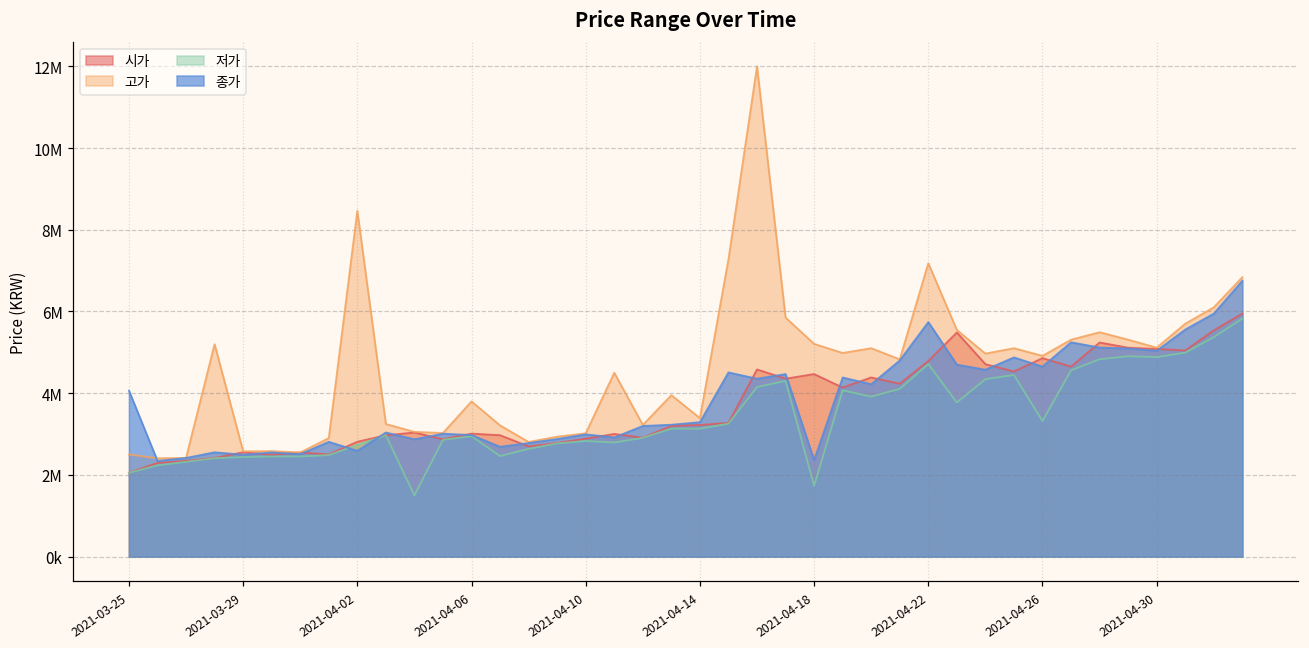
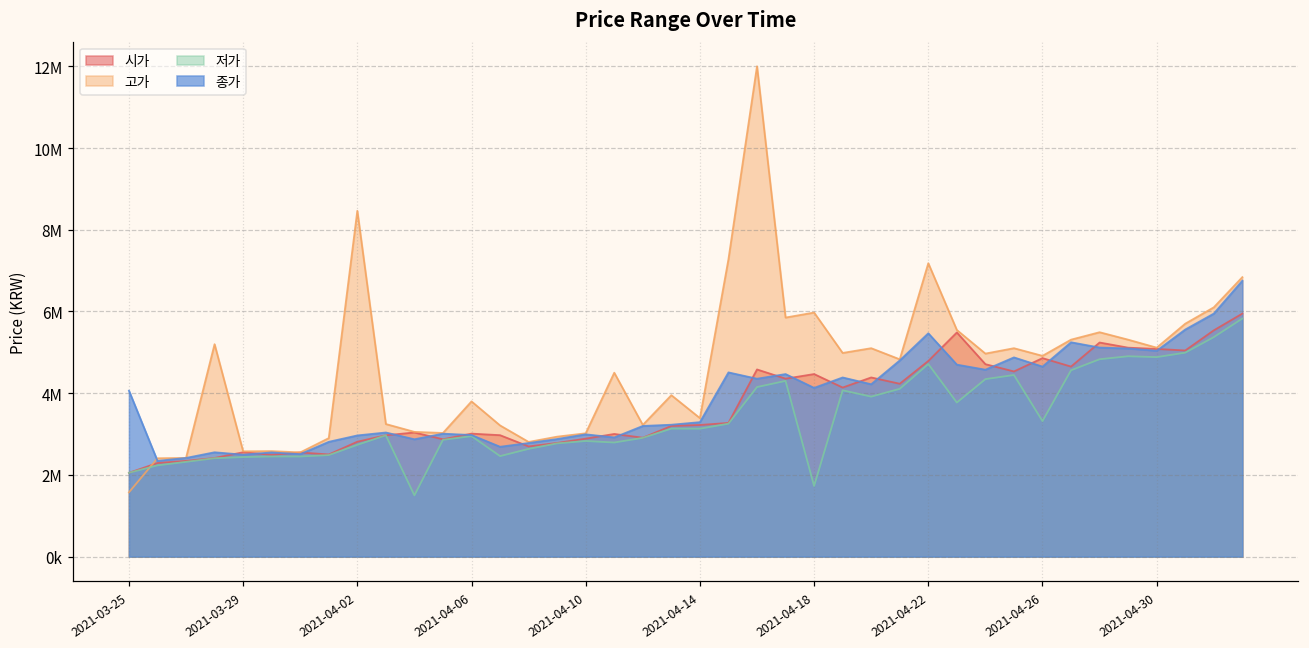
고가, 2021-03-25: 2500000 -> 1600000
종가, 2021-04-02: 2600000 -> 3000000
고가, 2021-04-18: 5200000 -> 6000000
종가, 2021-04-18: 2400000 -> 4100000
종가, 2021-04-22: 5700000 -> 5500000
